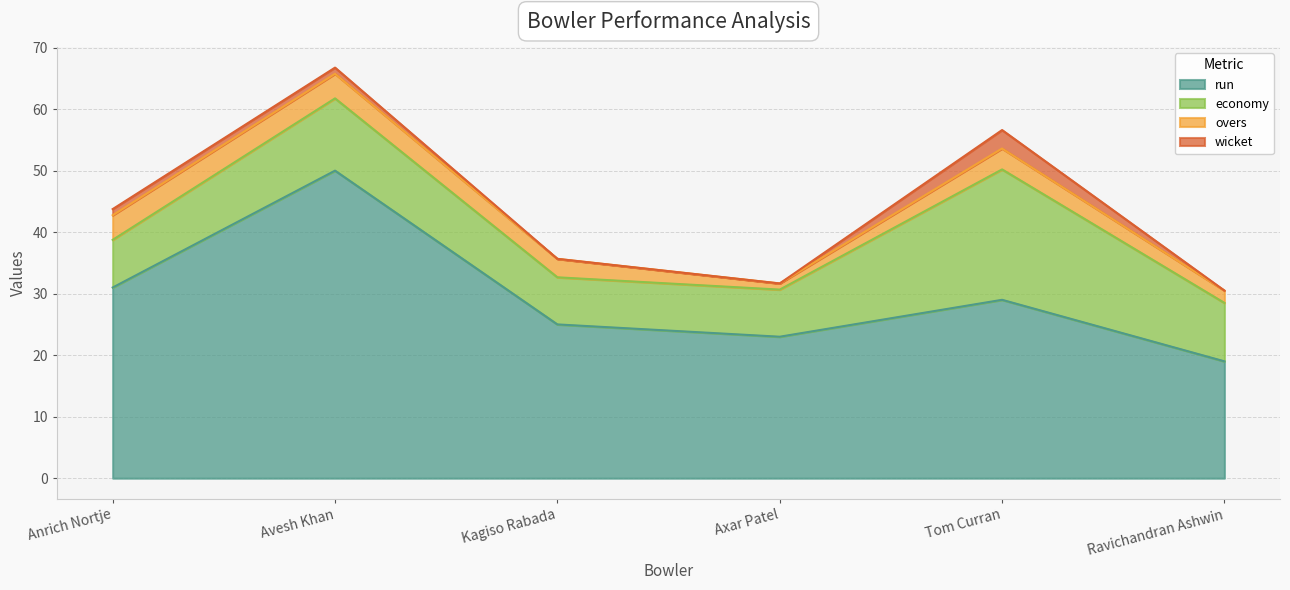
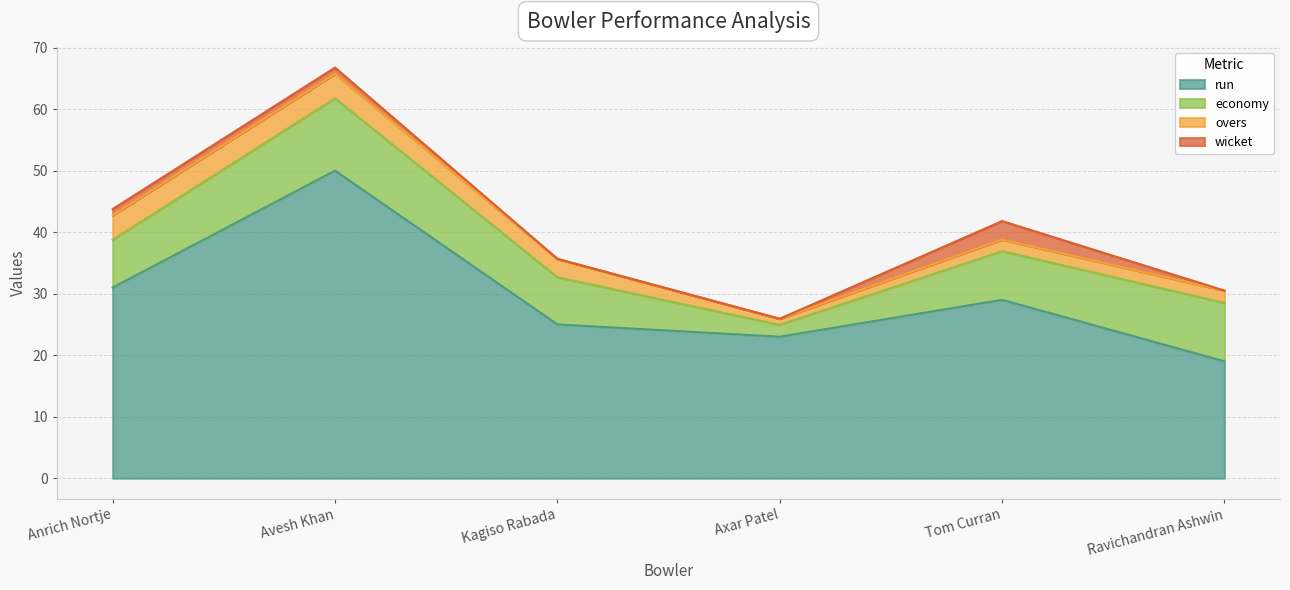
economy, Axar Patel: 8 -> 2
economy, Tom Curran: 21 -> 8
overs, Tom Curran: 3 -> 2
